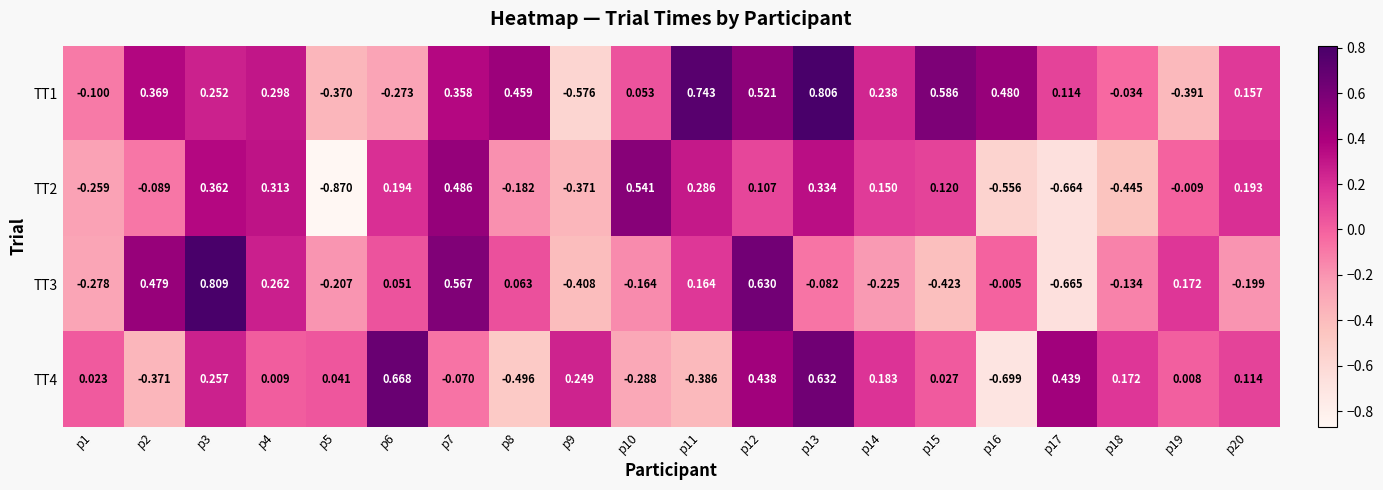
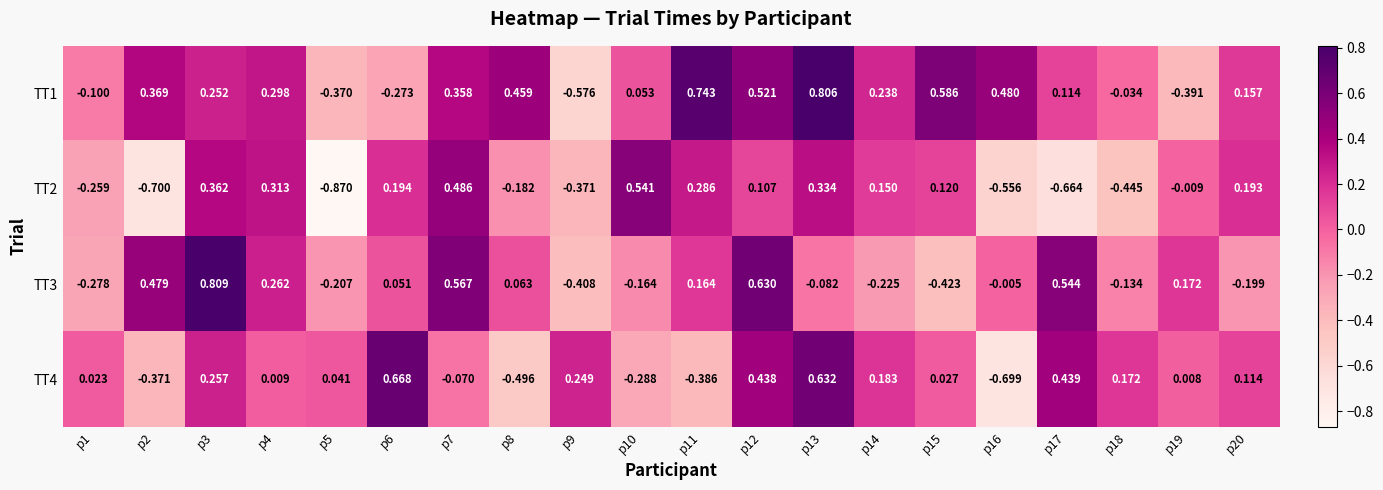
TT2, p2: -0.089 -> -0.700
TT3, p17: -0.665 -> 0.544
